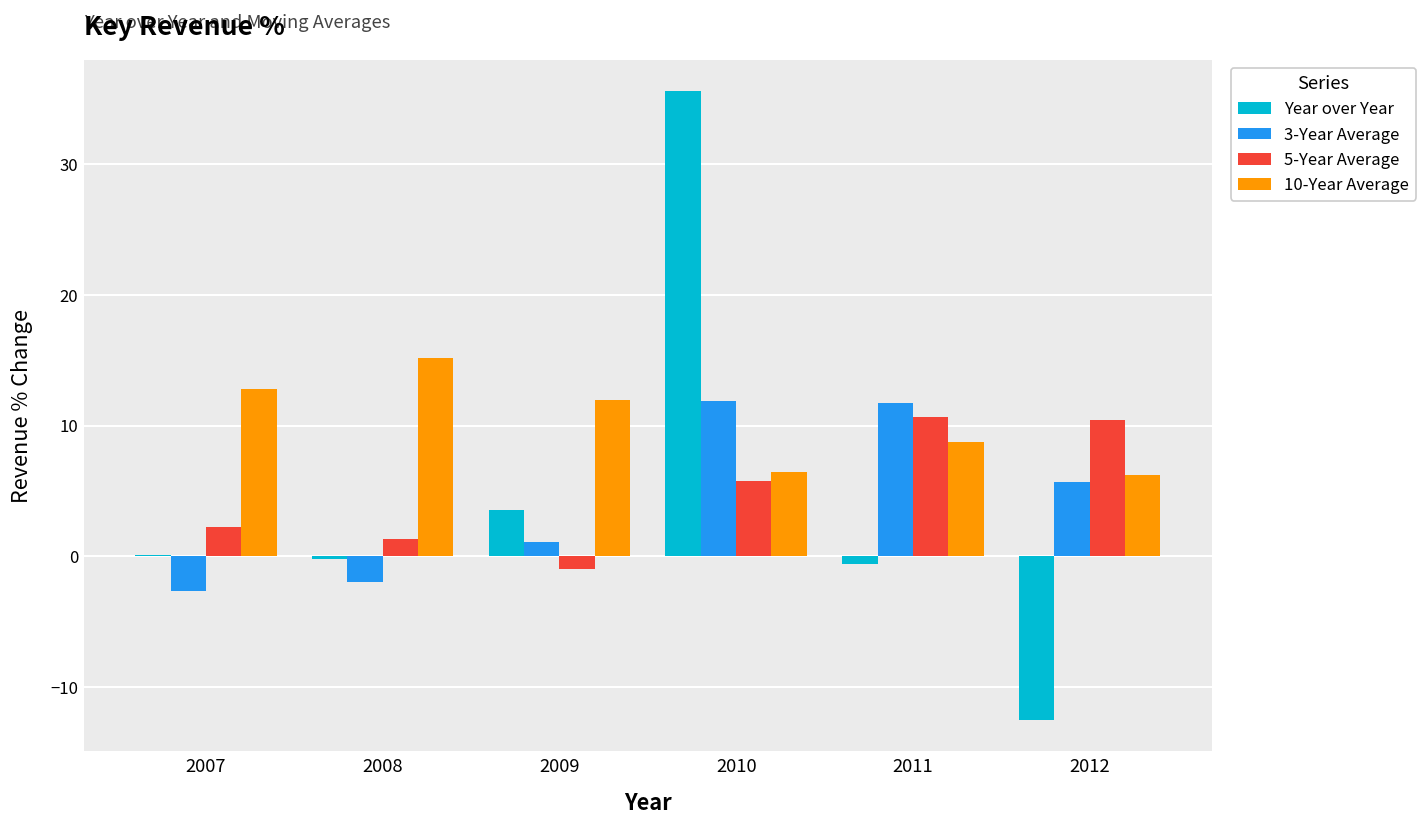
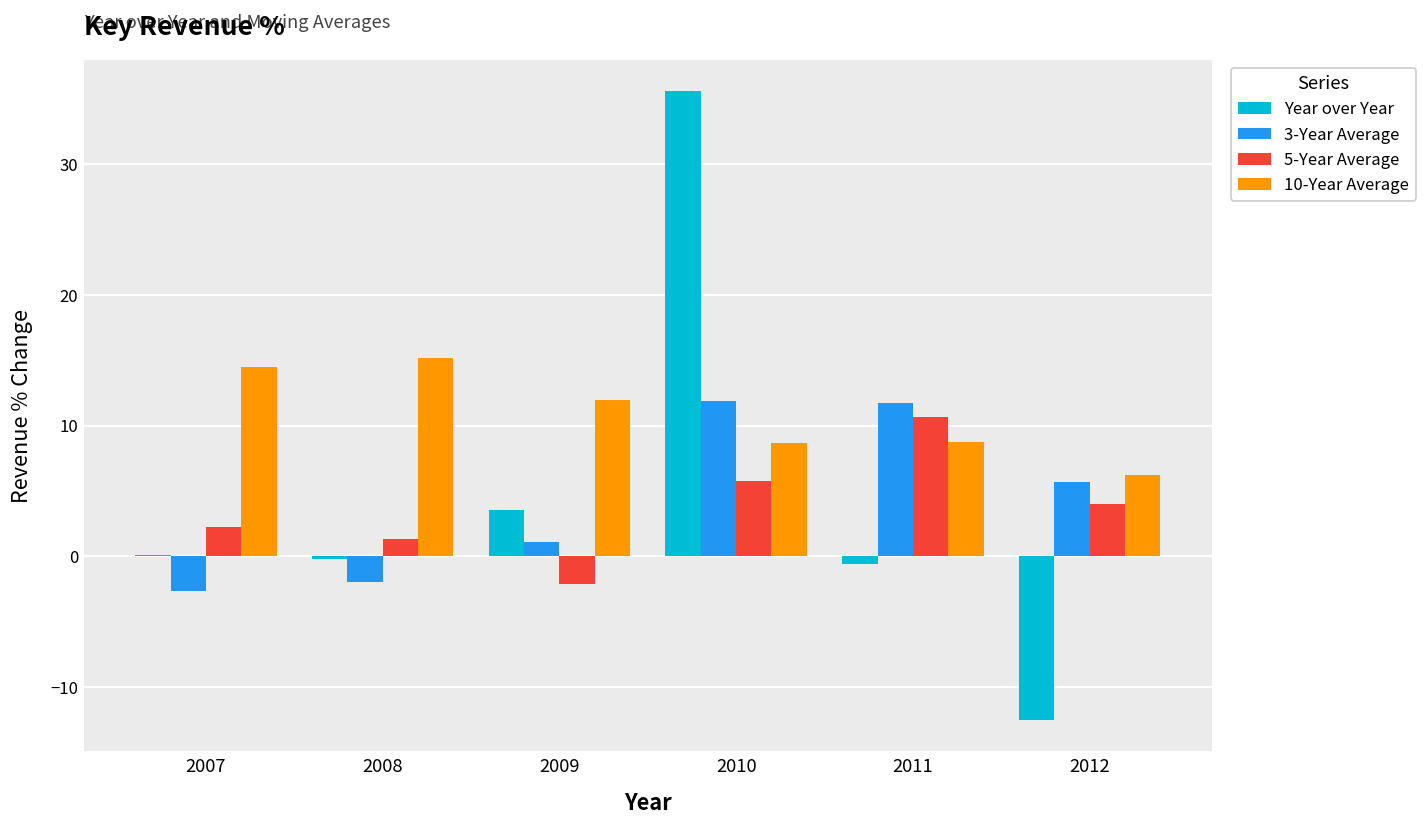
10-Year Average, 2007: 12.8 -> 14.5
5-Year Average, 2009: -1.0 -> -2.2
10-Year Average, 2010: 6.5 -> 8.7
5-Year Average, 2012: 10.4 -> 4.0
